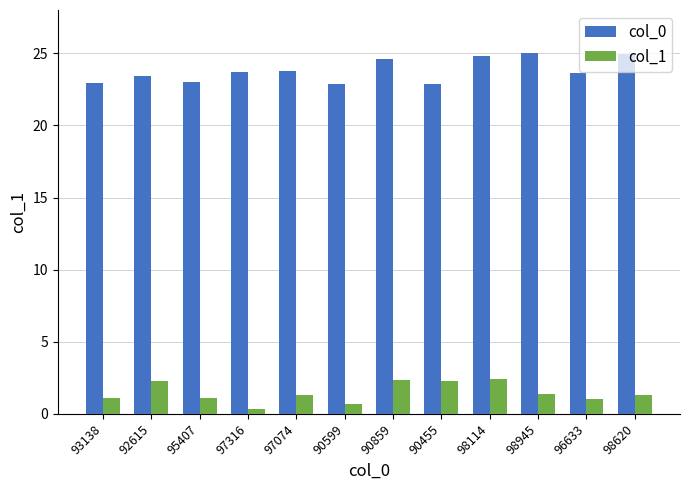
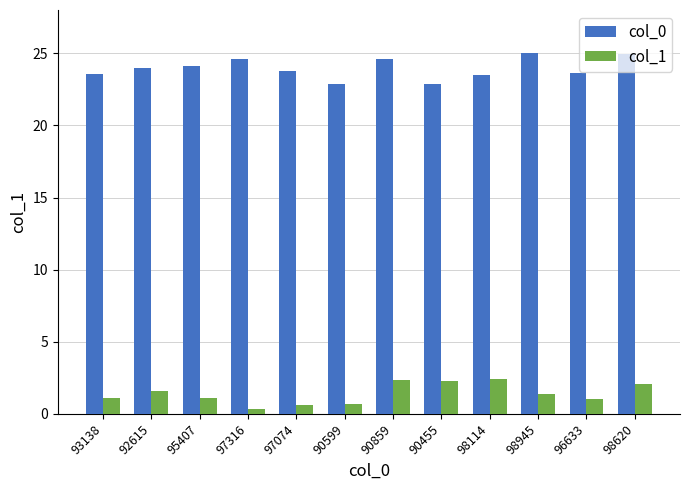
col_0, 93138: 23.0 -> 23.5
col_0, 92615: 23.4 -> 24.0
col_1, 92615: 2.3 -> 1.6
col_0, 95407: 23.0 -> 24.1
col_0, 97316: 23.7 -> 24.6
col_1, 97074: 1.3 -> 0.6
col_0, 98114: 24.8 -> 23.5
col_1, 98620: 1.3 -> 2.1
